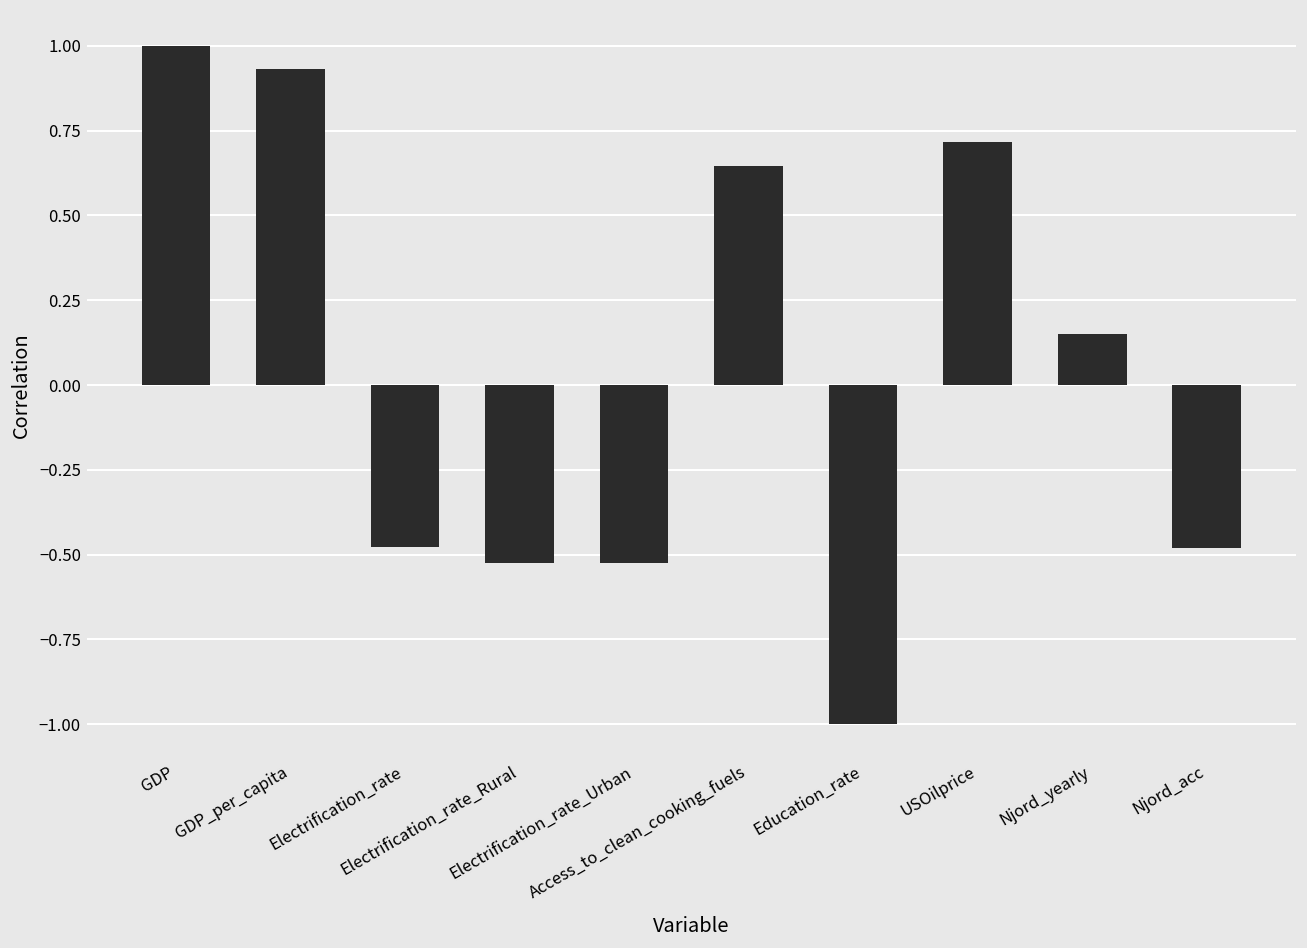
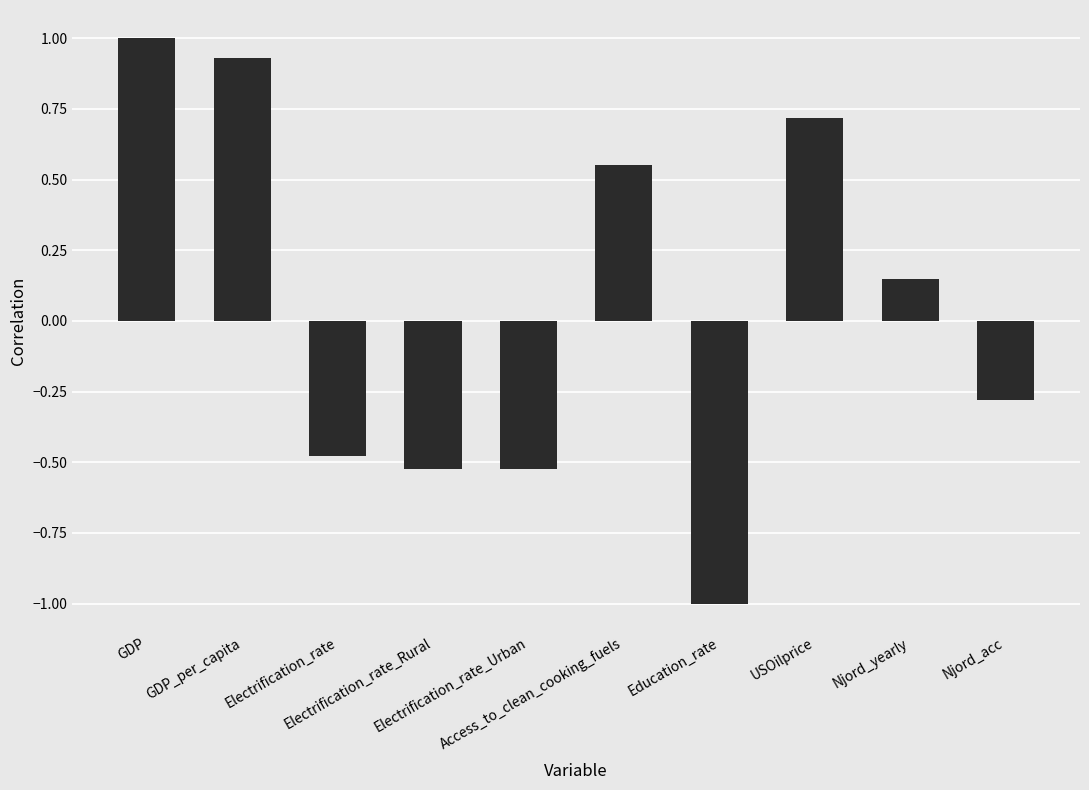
Access_to_clean_cooking_fuels: 0.65 -> 0.55
Njord_acc: -0.48 -> -0.28
